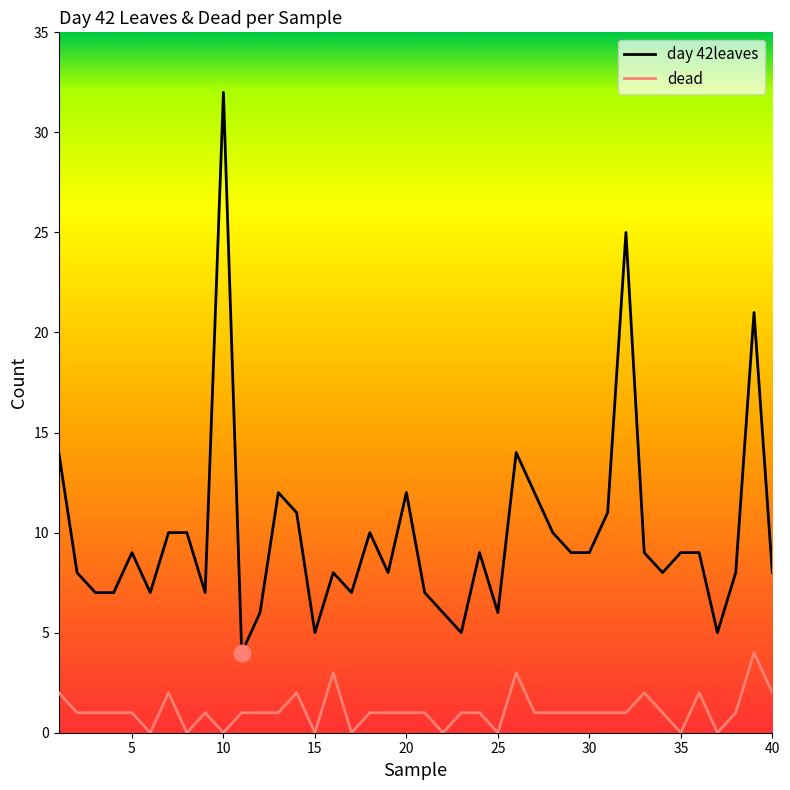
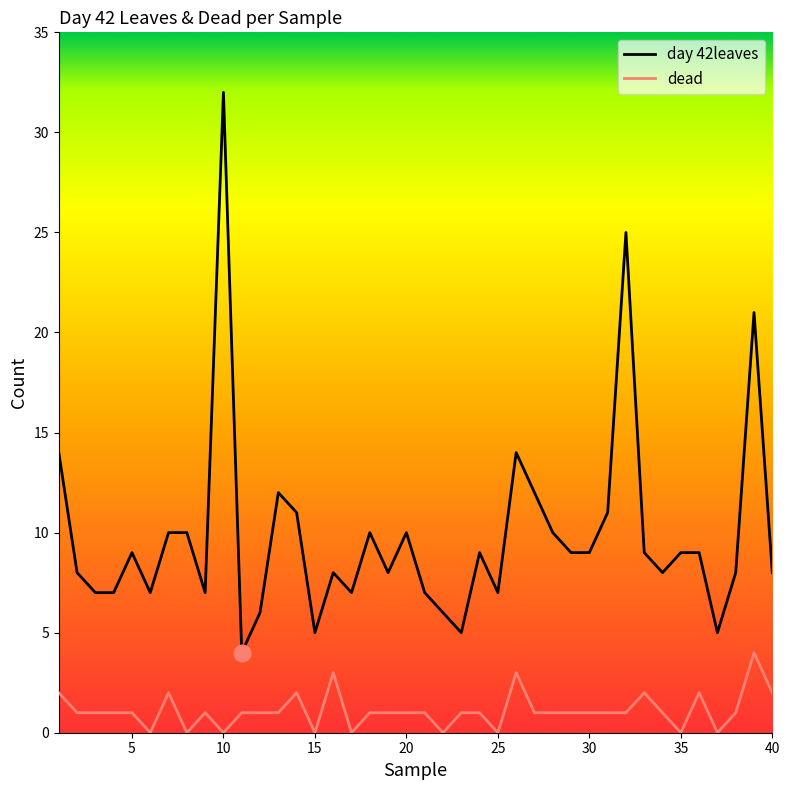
day 42leaves, 20: 12 -> 10
day 42leaves, 25: 6 -> 7
